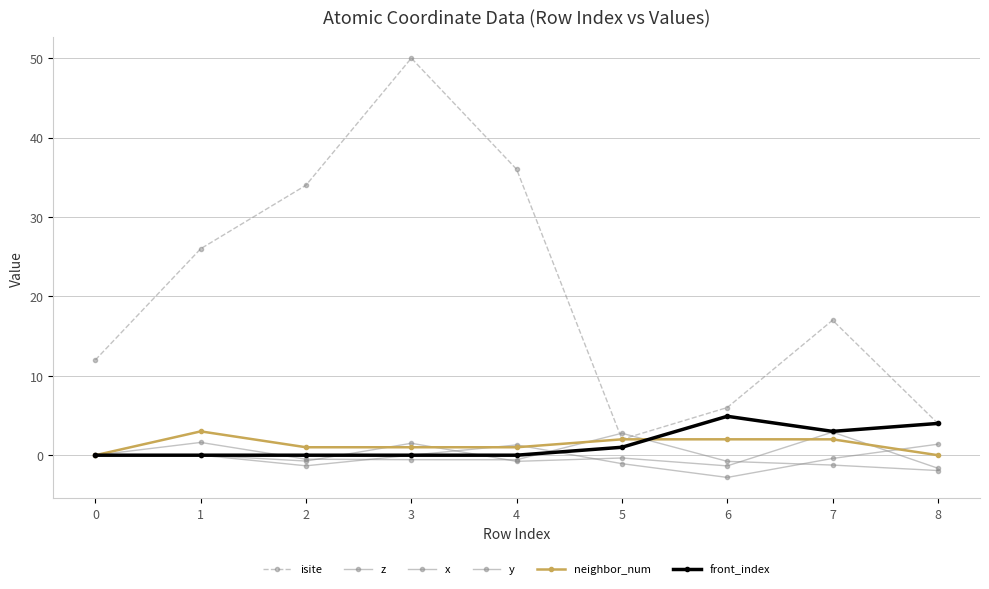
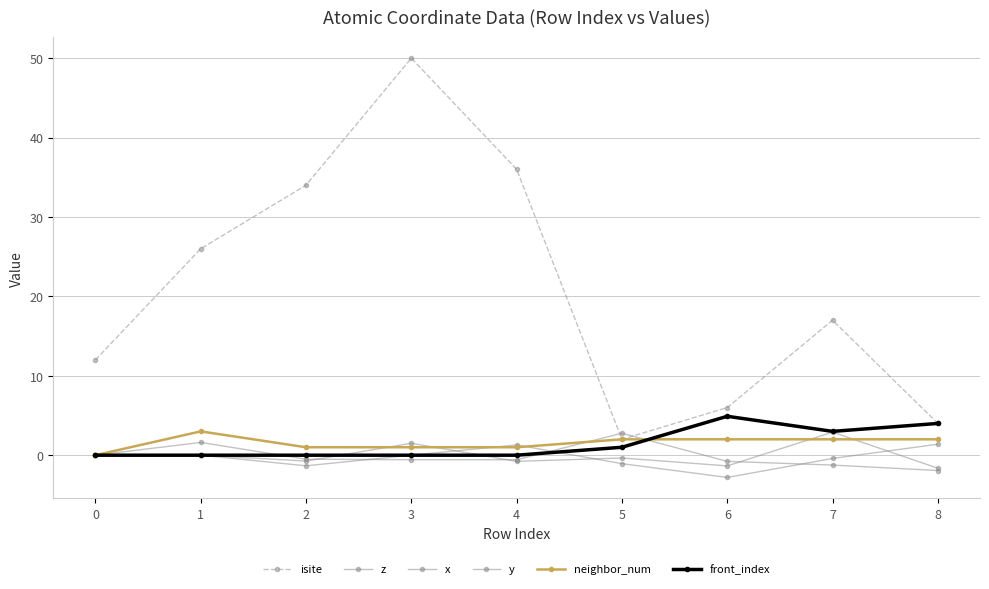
neighbor_num, 8: 0 -> 2
